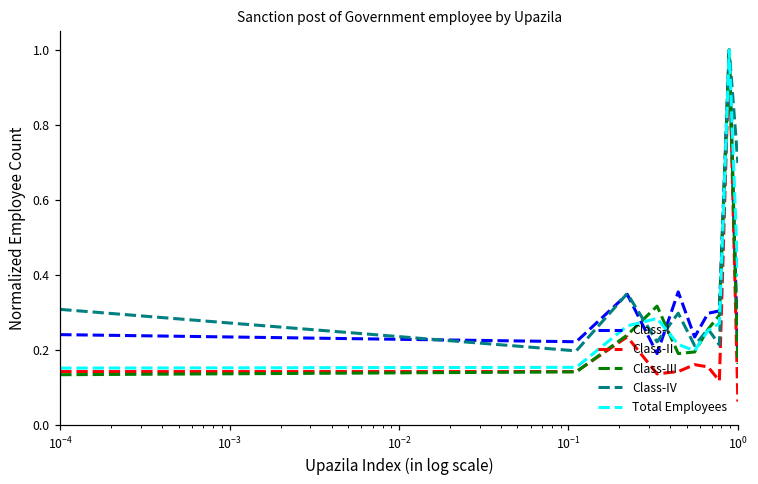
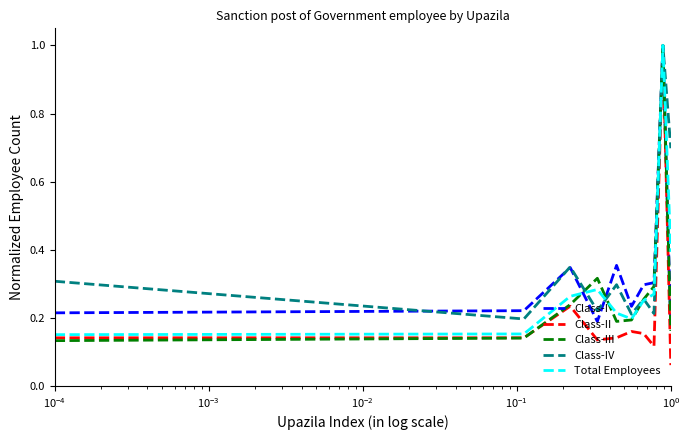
Class-I, 10^-4: 0.24 -> 0.22
